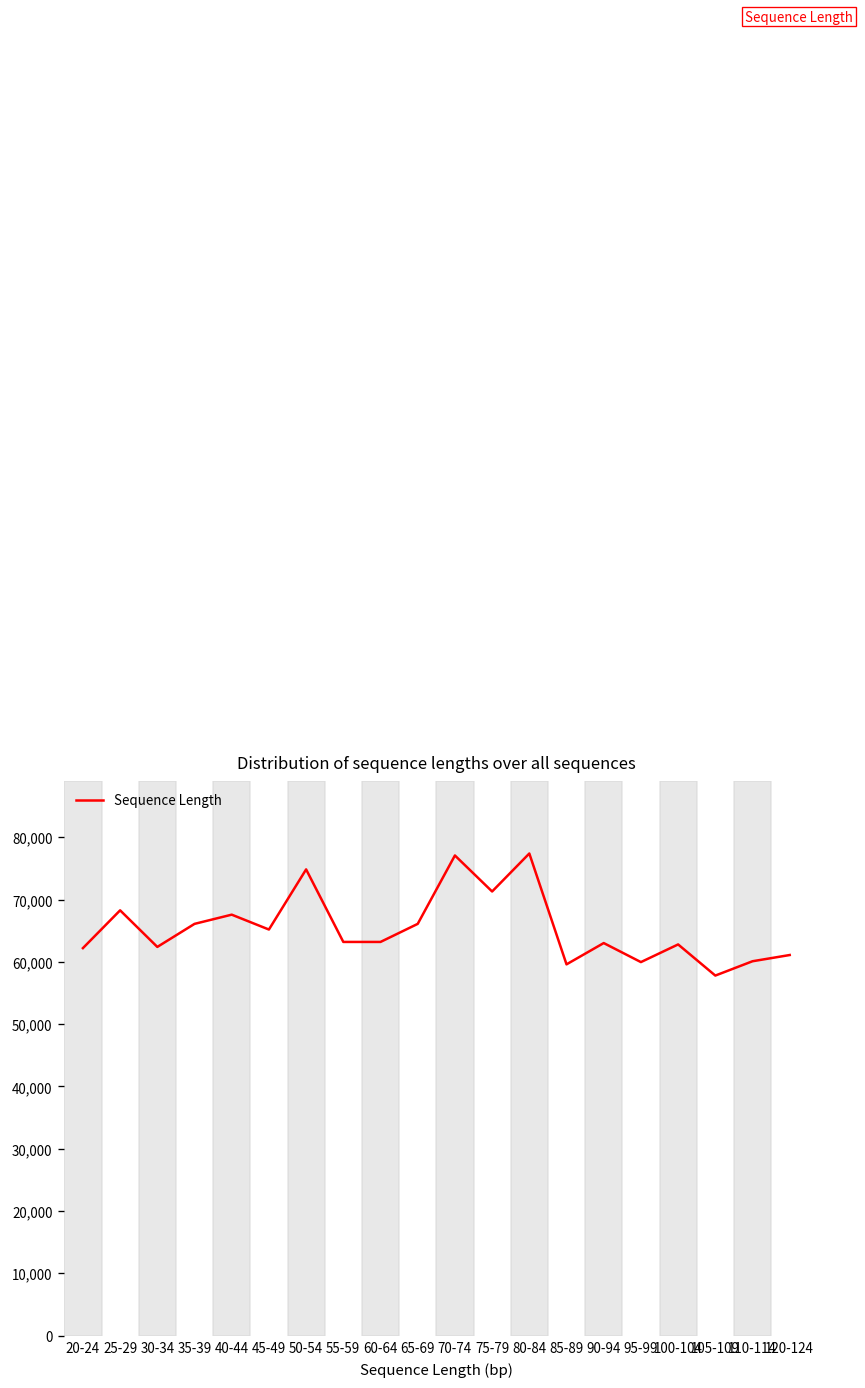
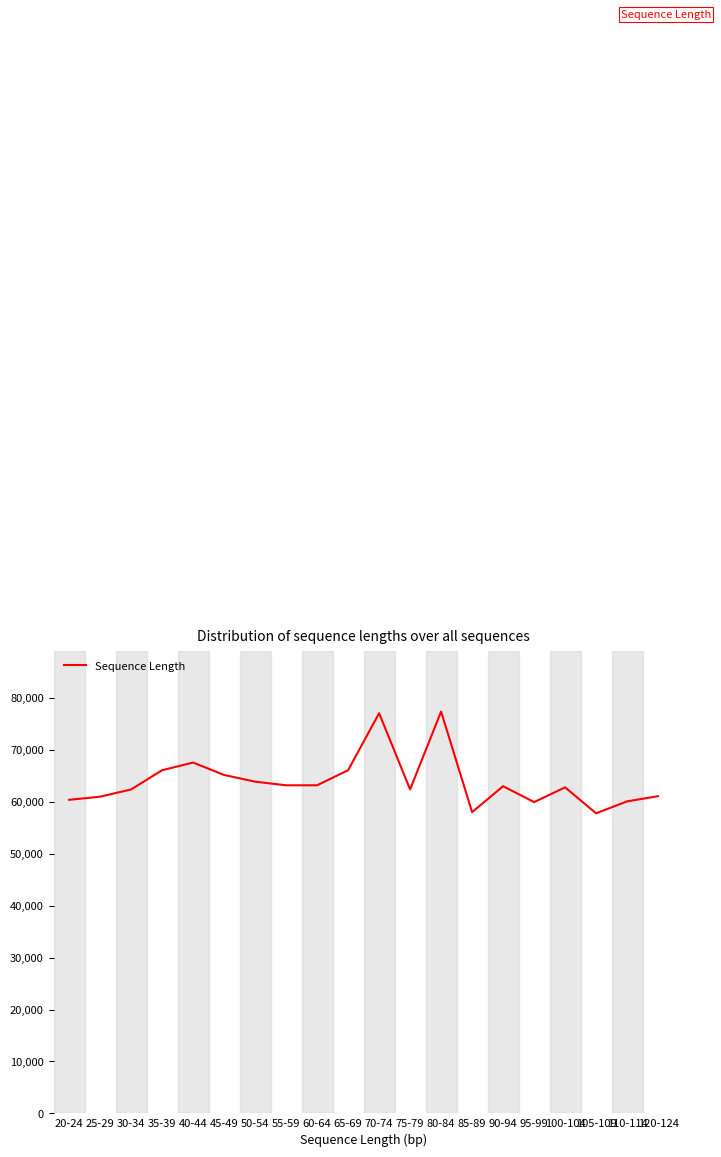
20-24: 62,000 -> 60,000
25-29: 68,000 -> 61,000
50-54: 75,000 -> 64,000
75-79: 71,000 -> 62,000
85-89: 60,000 -> 58,000
